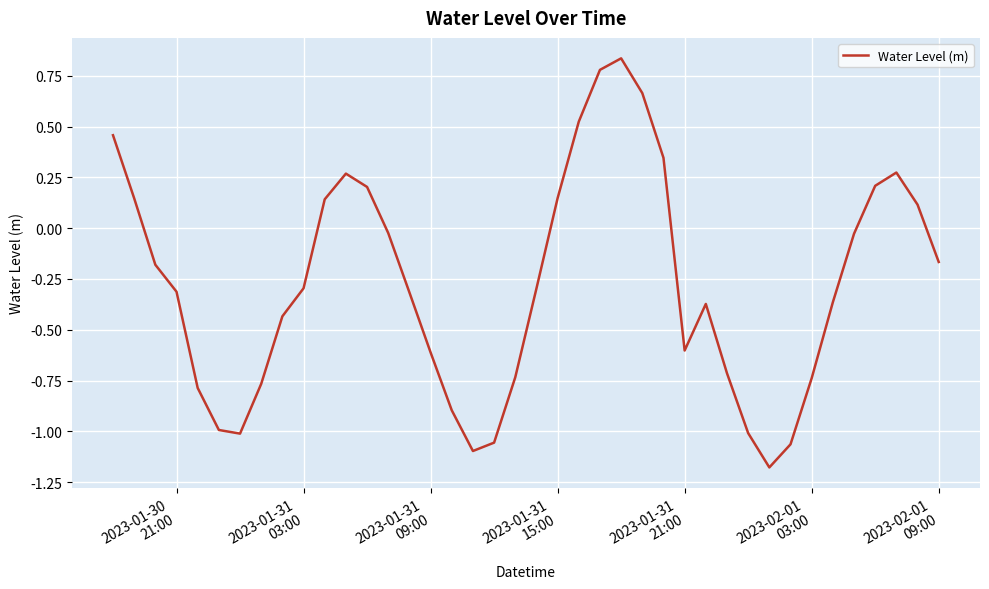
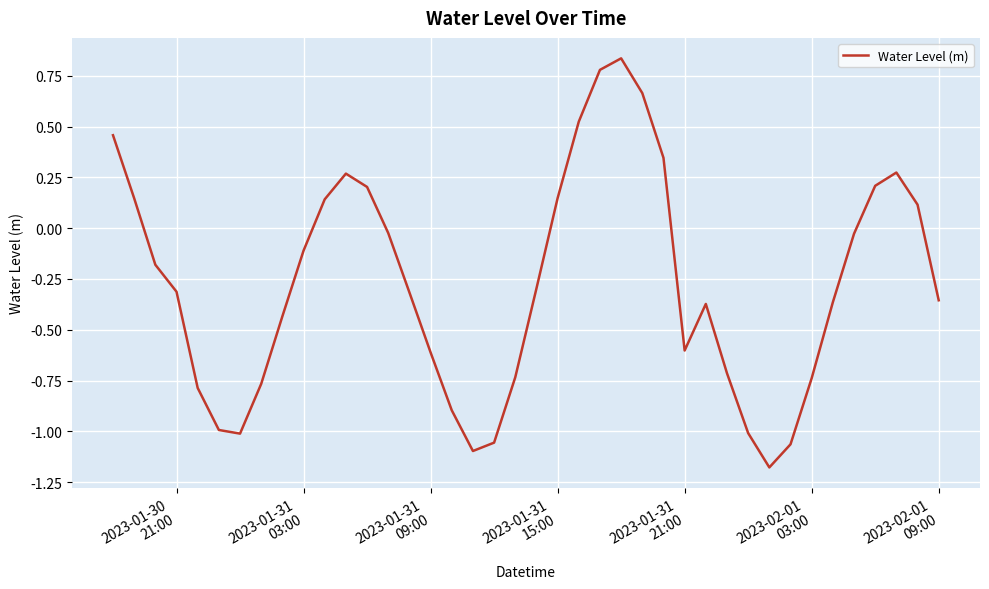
2023-01-31 03:00: -0.30 -> -0.11
2023-02-01 09:00: -0.17 -> -0.35
